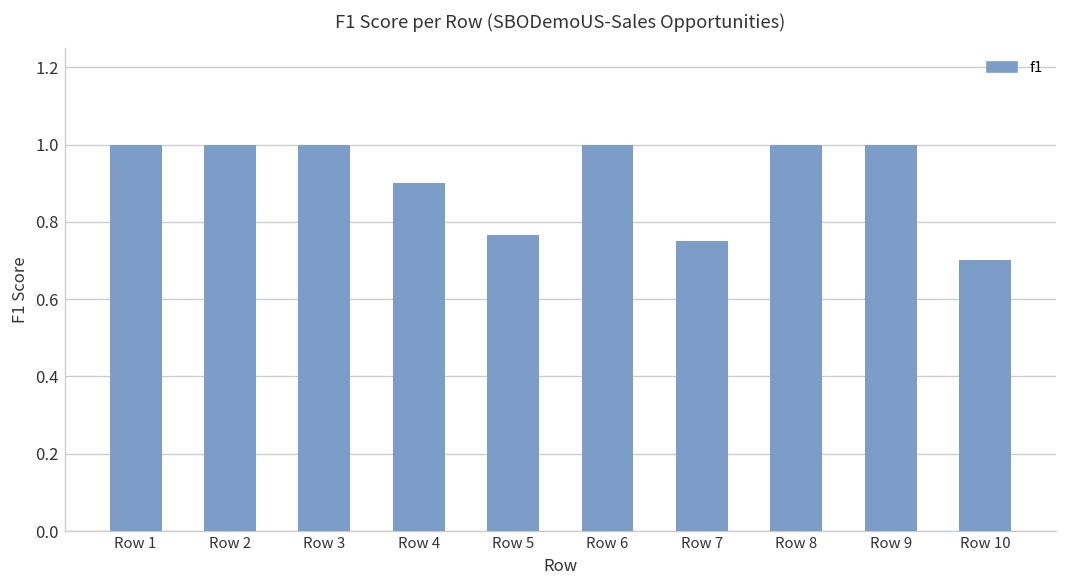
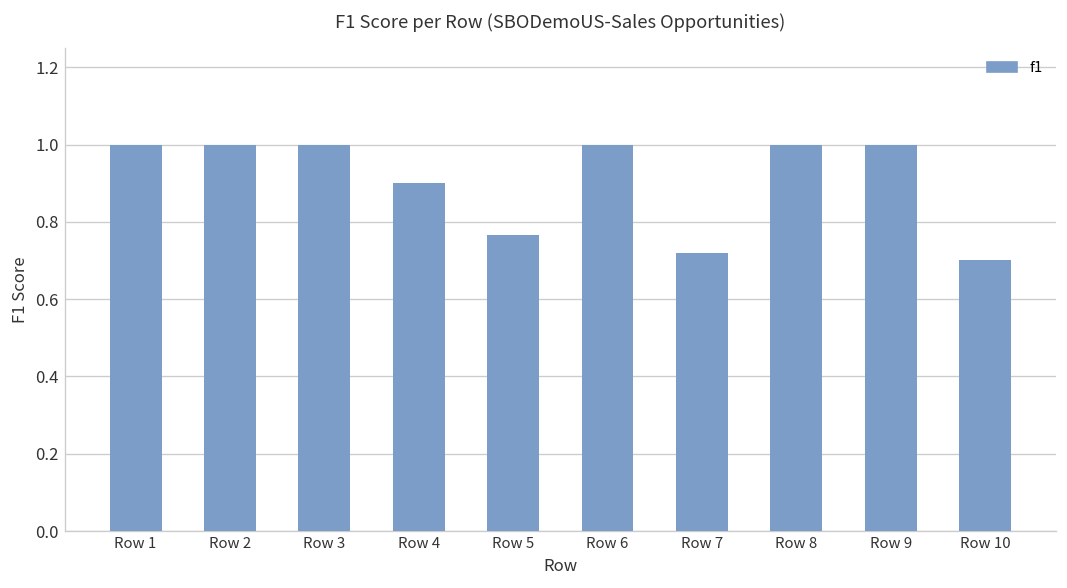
Row 7: 0.75 -> 0.72
